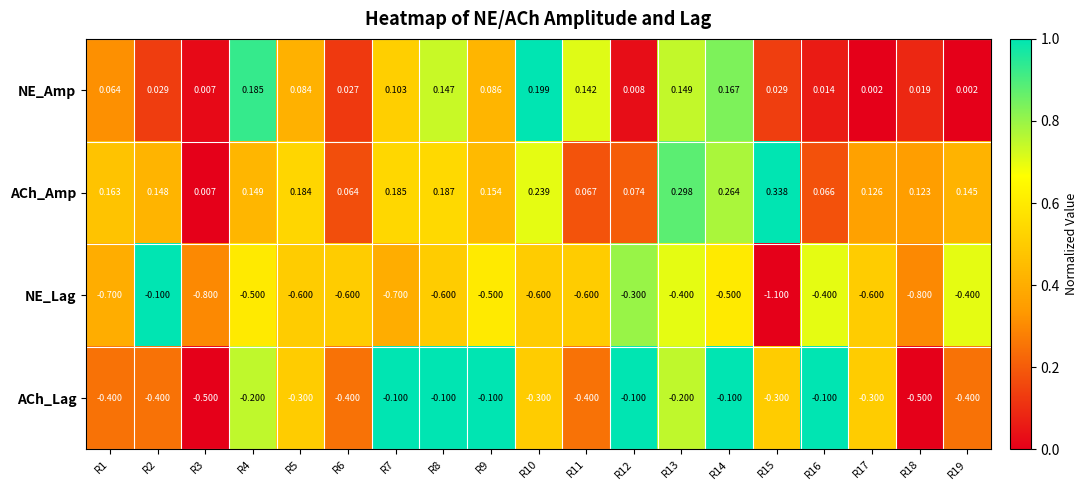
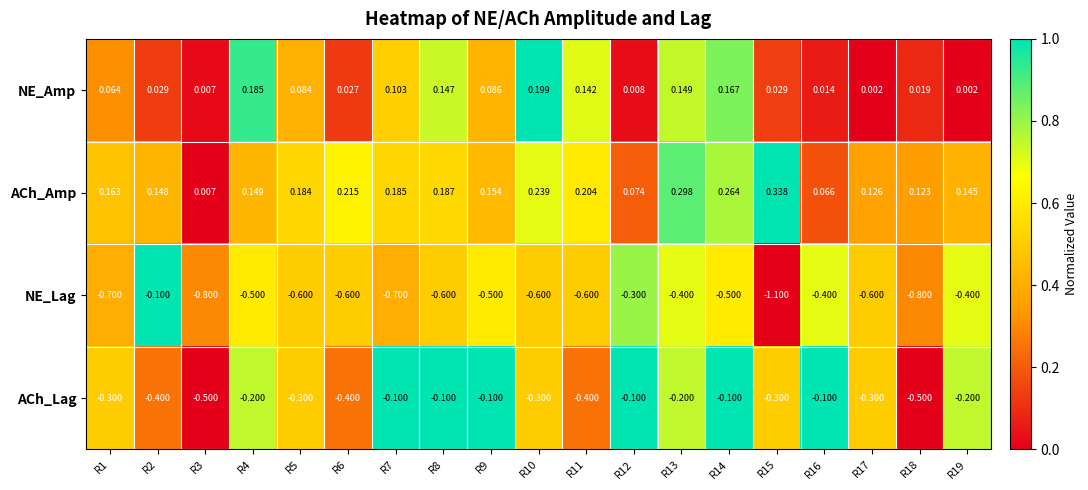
ACh_Amp, R6: 0.064 -> 0.215
ACh_Amp, R11: 0.067 -> 0.204
ACh_Lag, R1: -0.400 -> -0.300
ACh_Lag, R19: -0.400 -> -0.200
